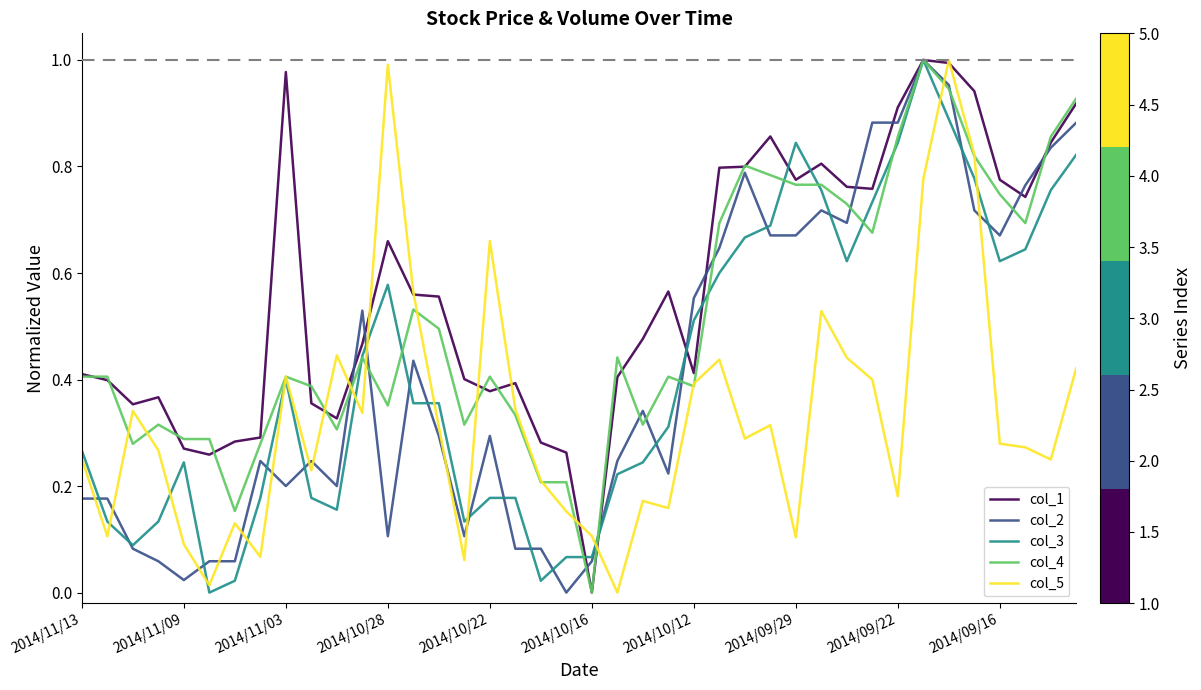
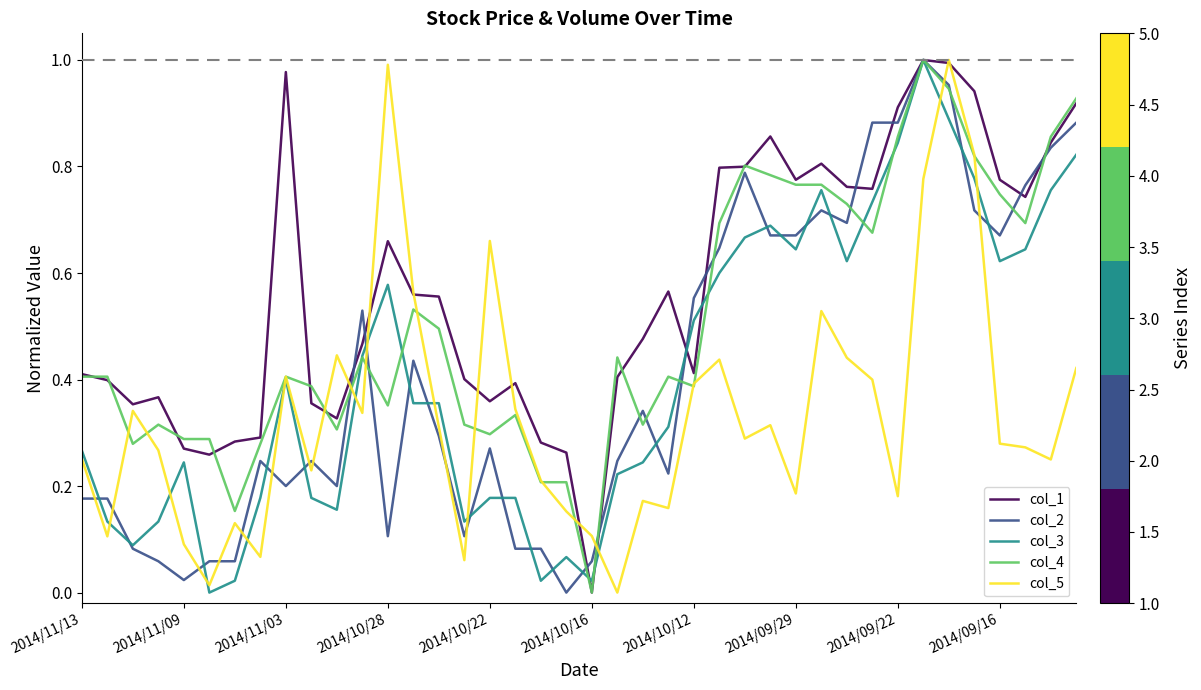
col_1, 2014/10/22: 0.38 -> 0.36
col_2, 2014/10/22: 0.29 -> 0.27
col_4, 2014/10/22: 0.41 -> 0.30
col_3, 2014/10/16: 0.07 -> 0.02
col_3, 2014/09/29: 0.84 -> 0.64
col_5, 2014/09/29: 0.10 -> 0.19
